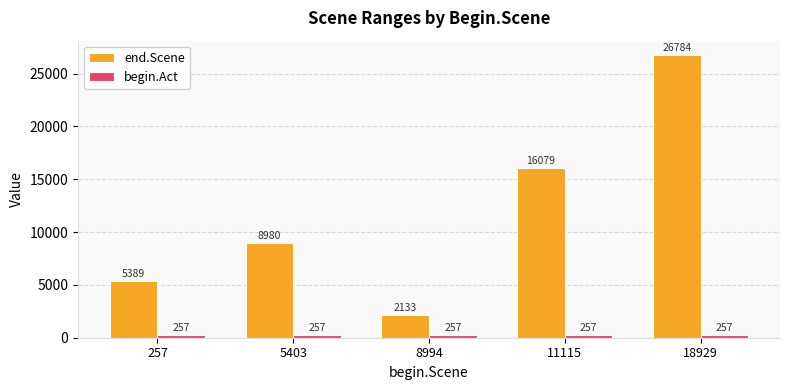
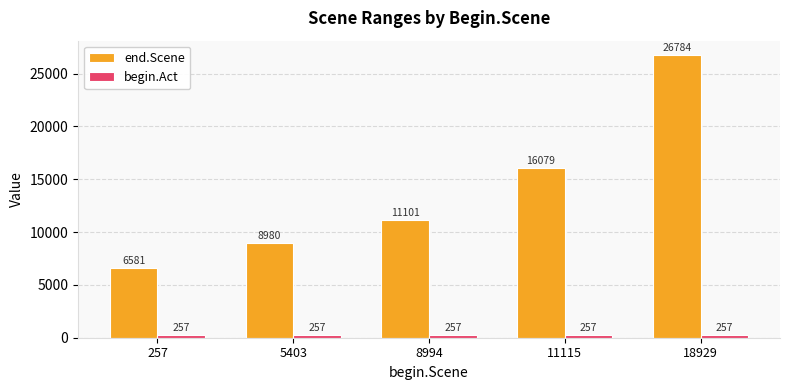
end.Scene, 257: 5389 -> 6581
end.Scene, 8994: 2133 -> 11101
